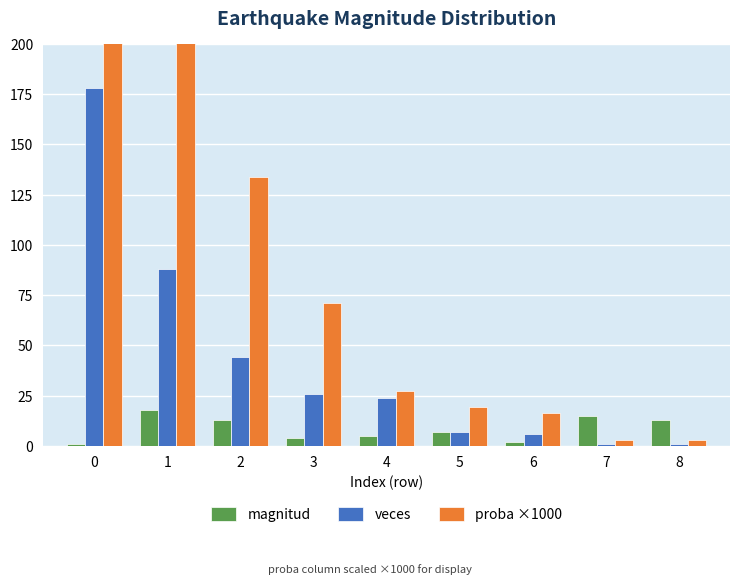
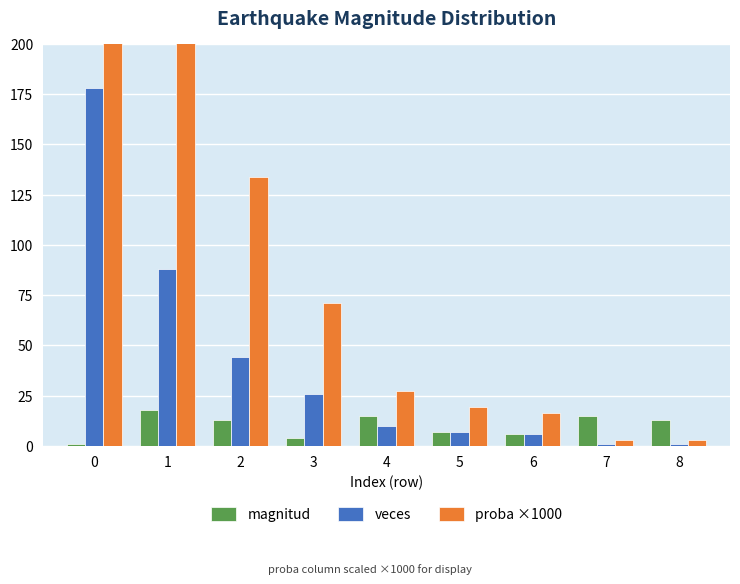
magnitud, 4: 5 -> 15
veces, 4: 24 -> 10
magnitud, 6: 2 -> 6
